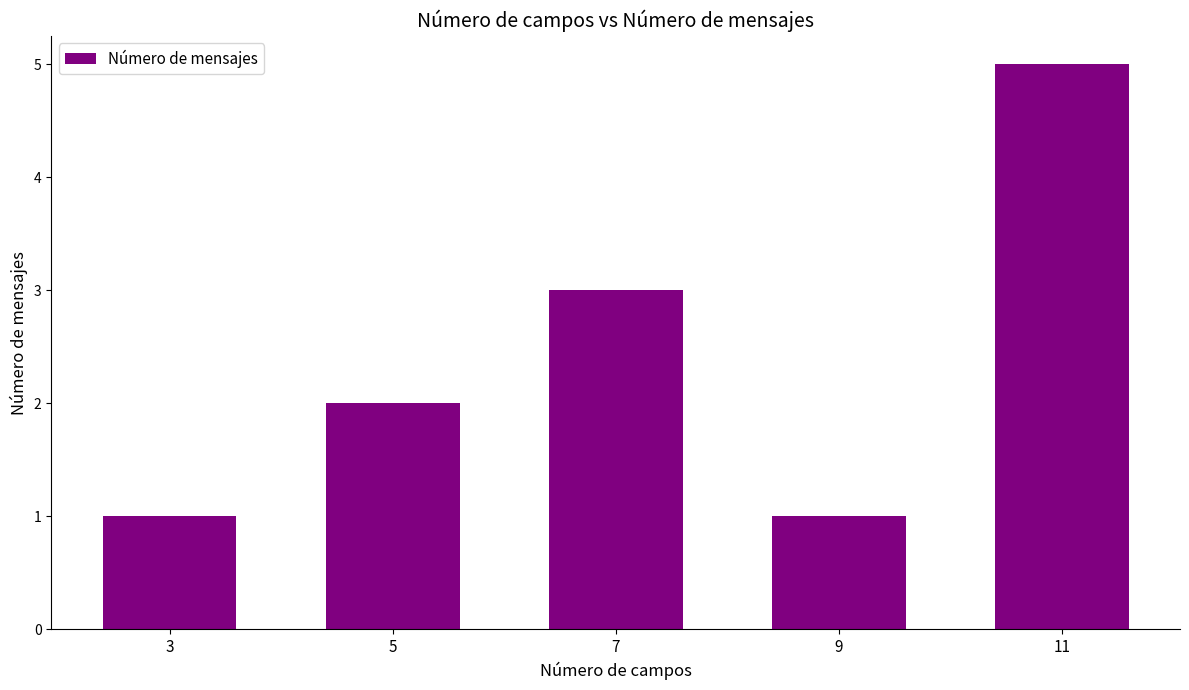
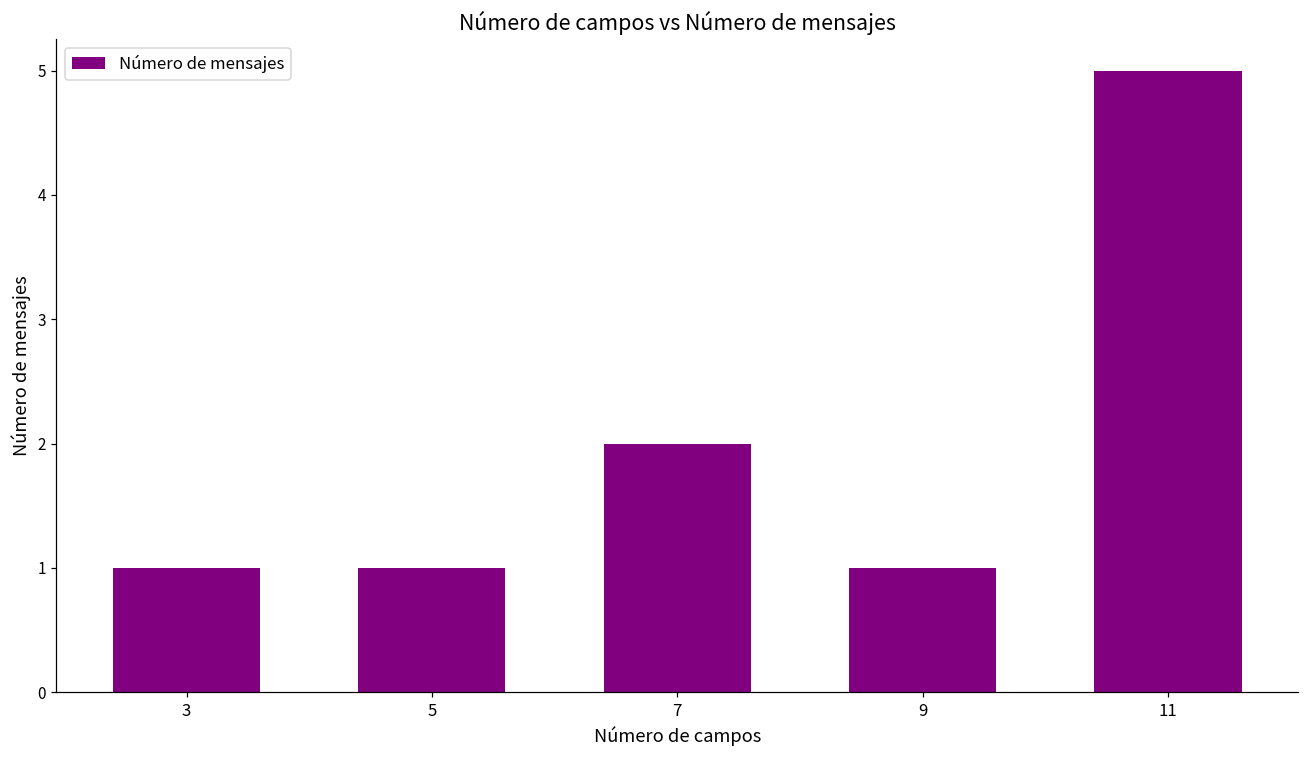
5: 2 -> 1
7: 3 -> 2
